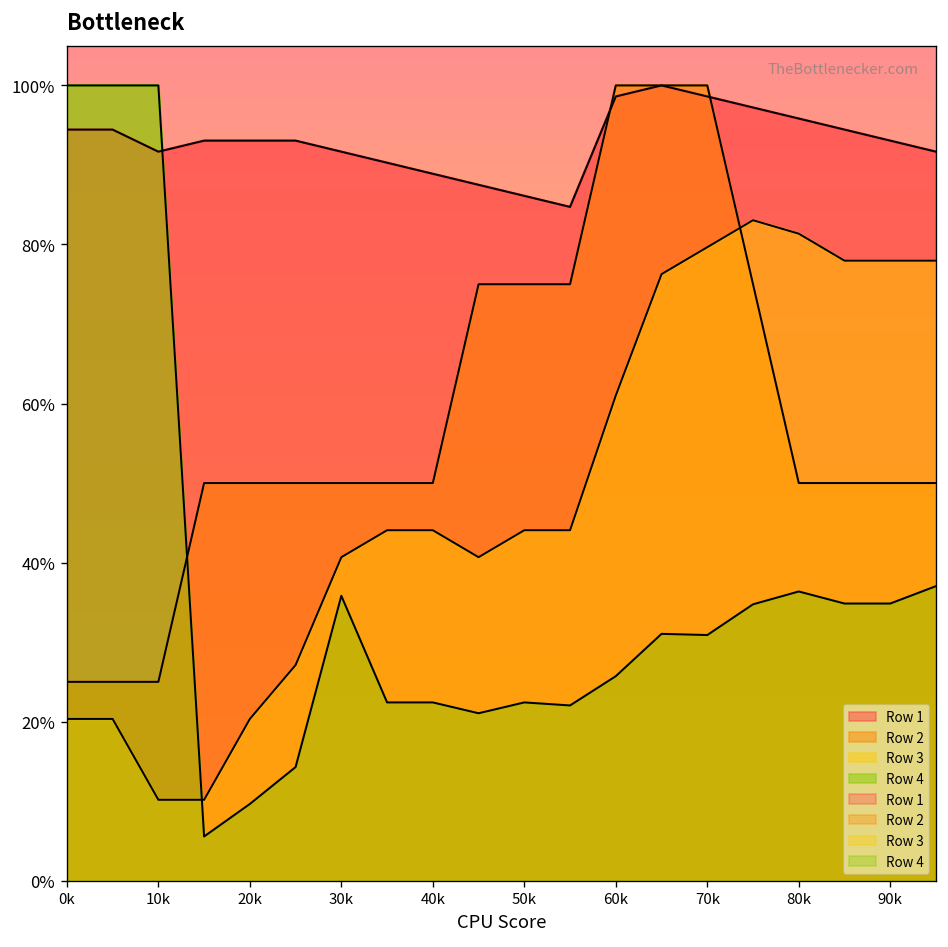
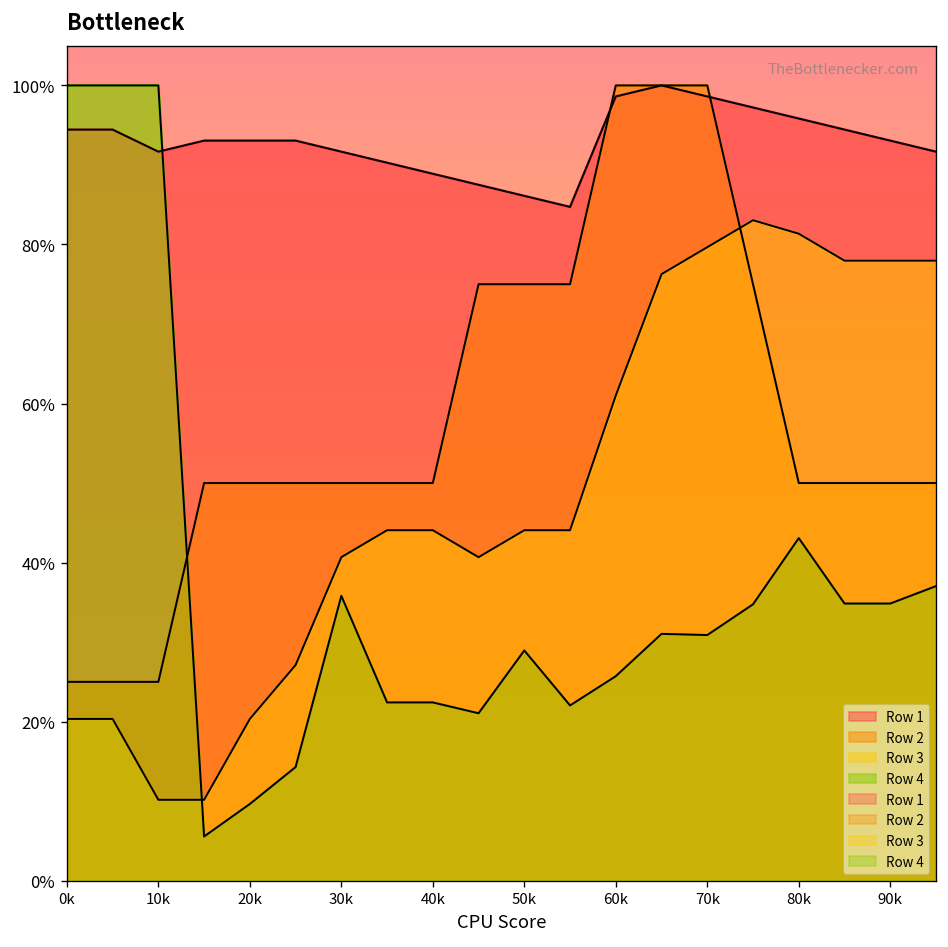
Row 4, 50k: 22% -> 29%
Row 4, 80k: 36% -> 43%
